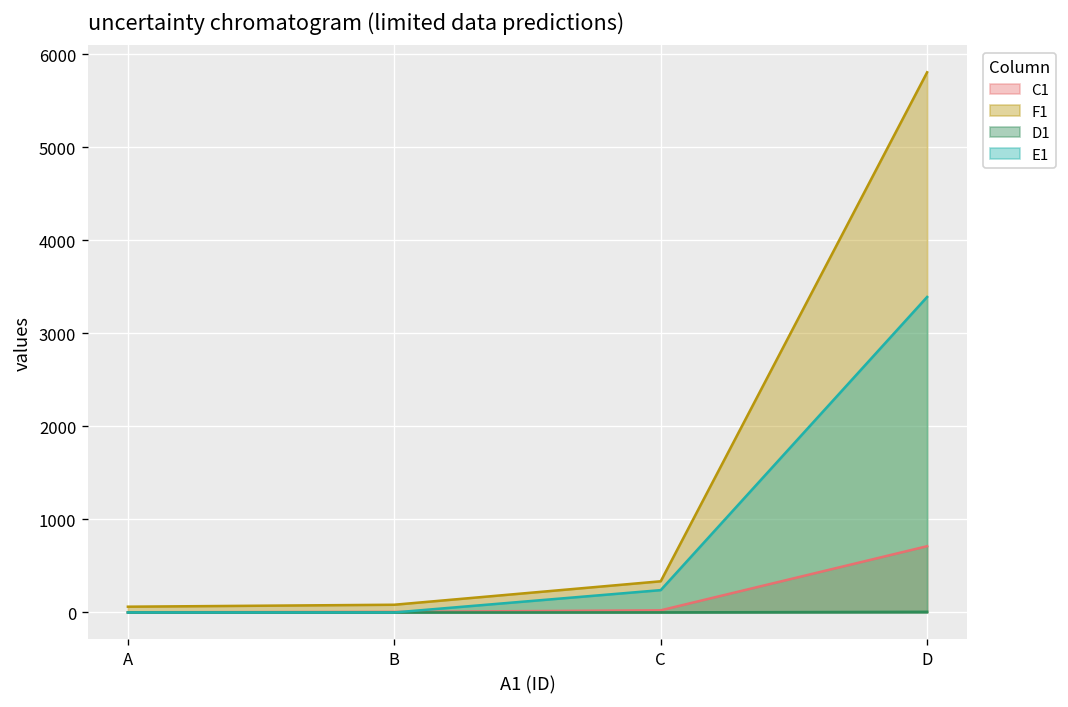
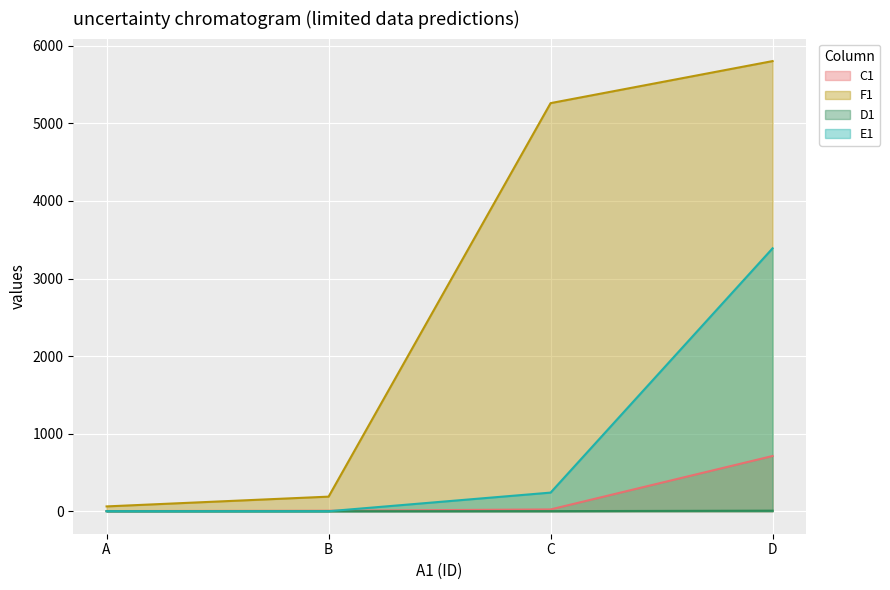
F1, B: 100 -> 200
F1, C: 300 -> 5300
